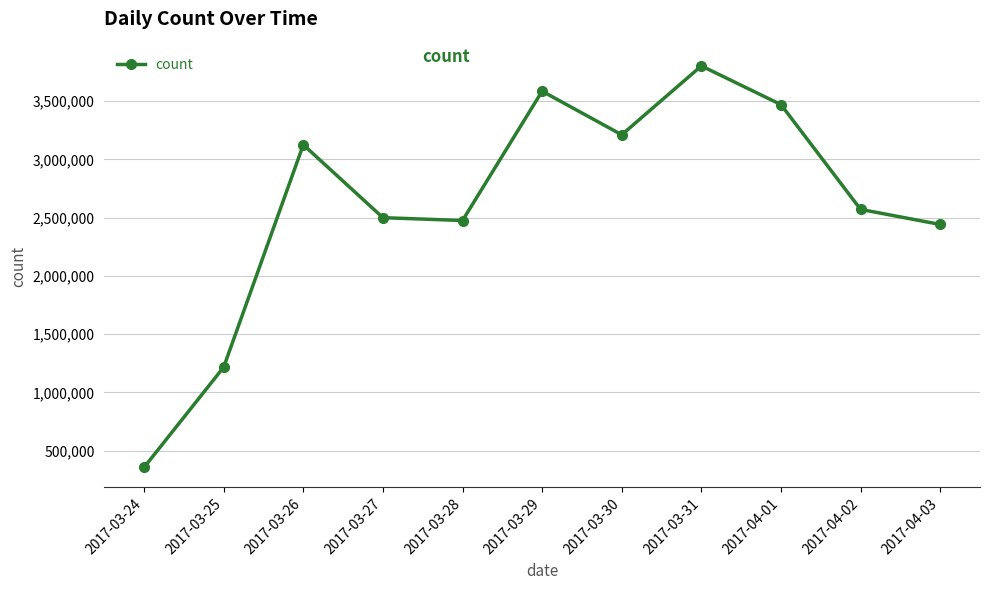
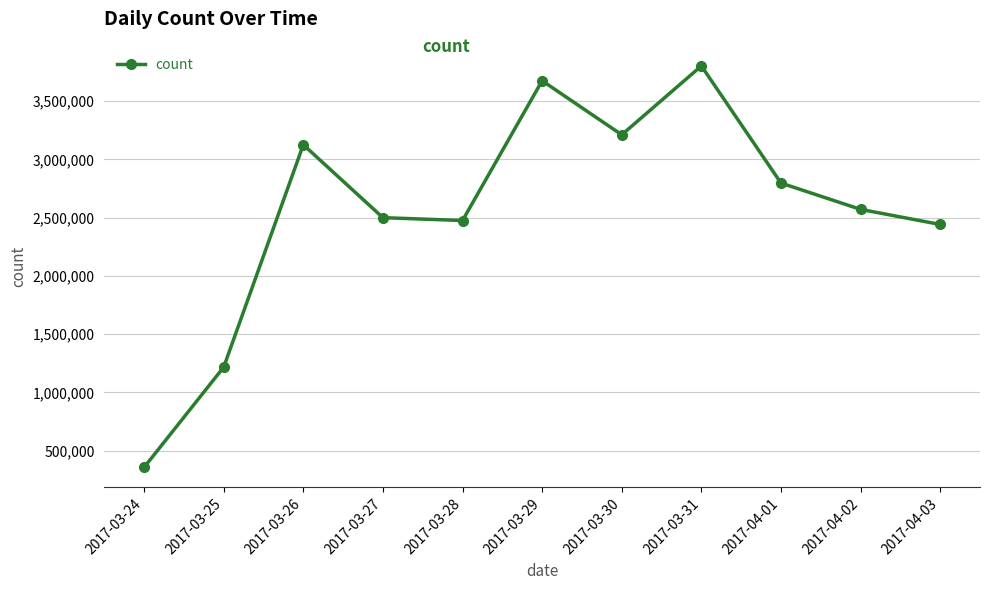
2017-03-29: 3,590,000 -> 3,680,000
2017-04-01: 3,470,000 -> 2,800,000
